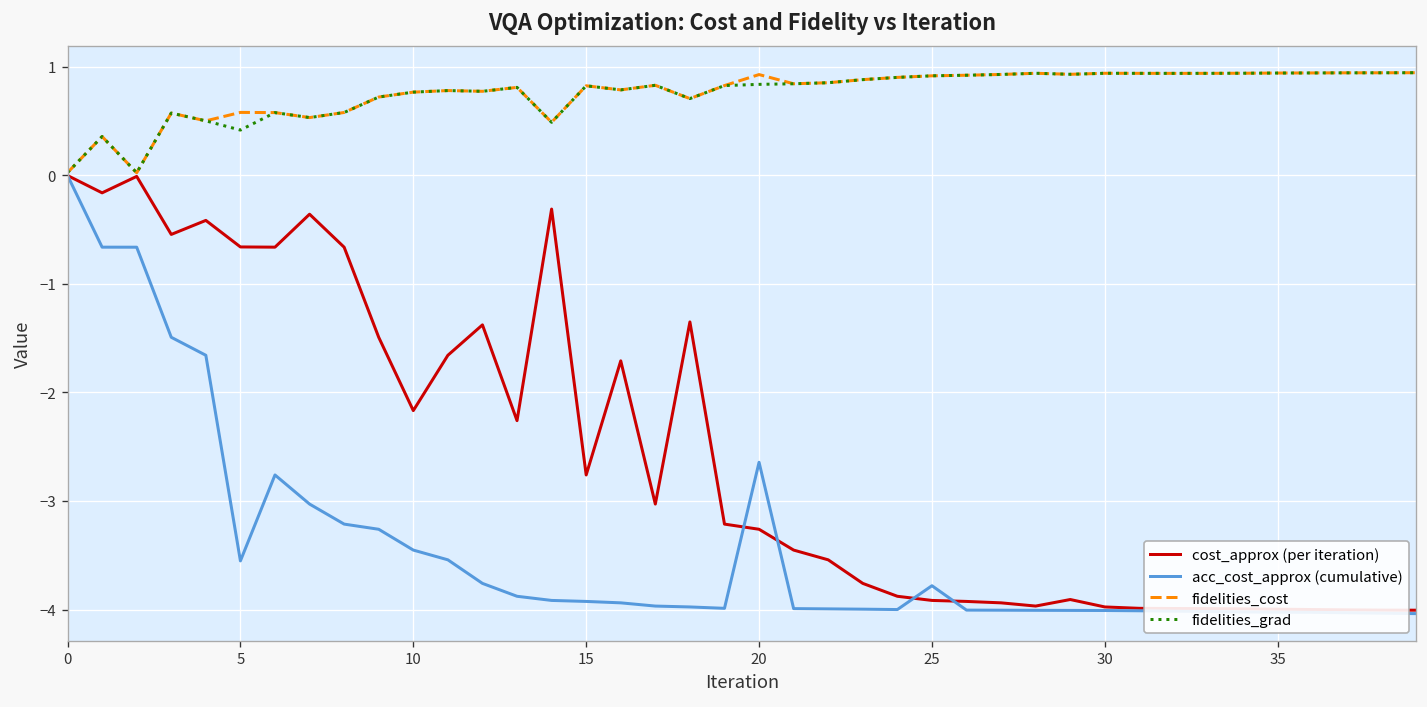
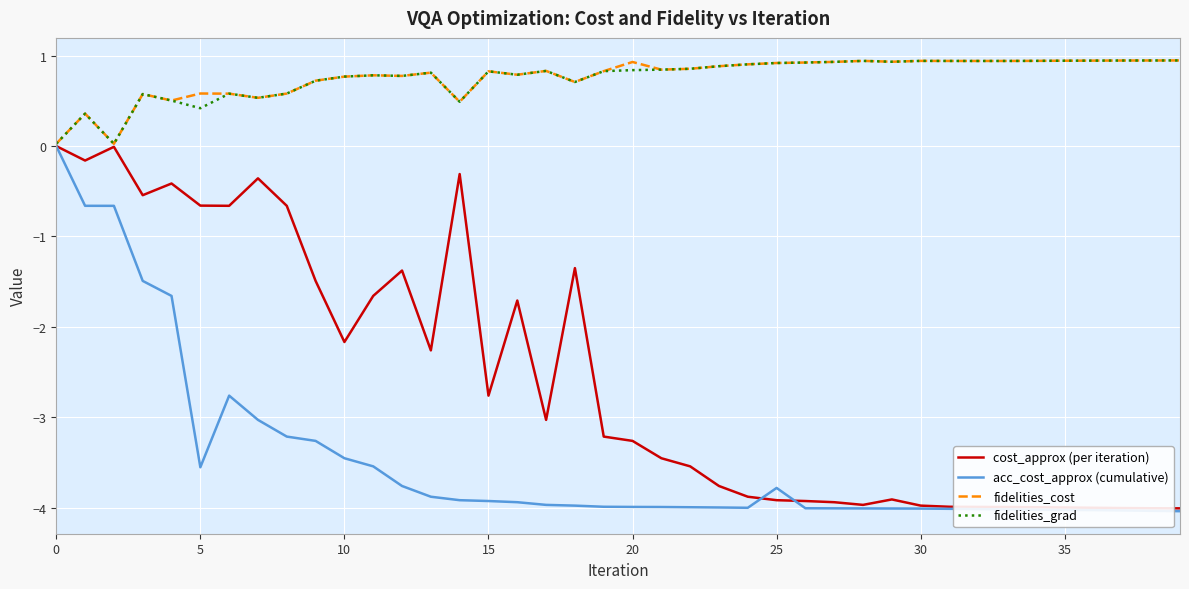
acc_cost_approx (cumulative), 20: -2.6 -> -4.0
